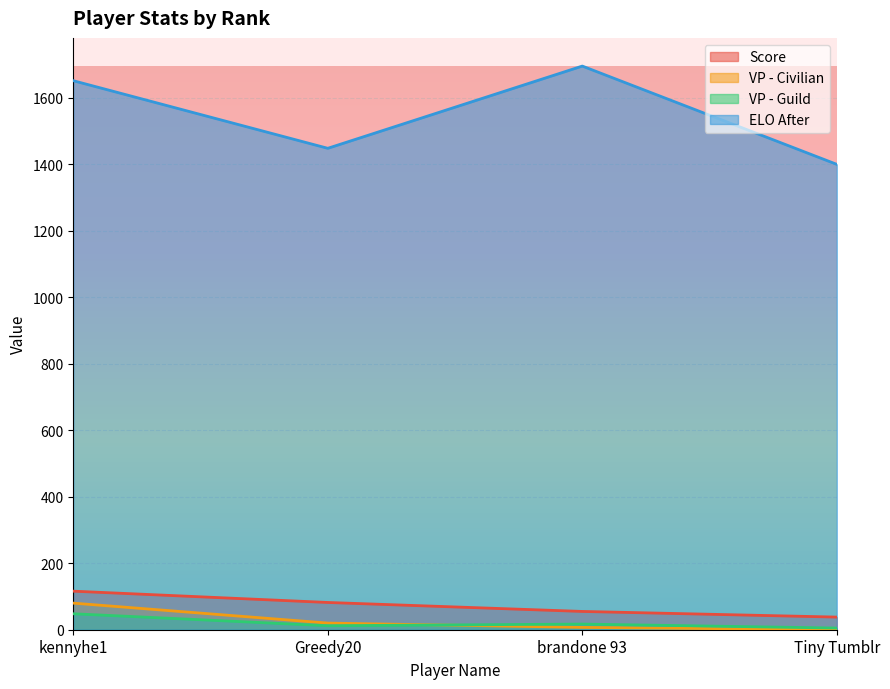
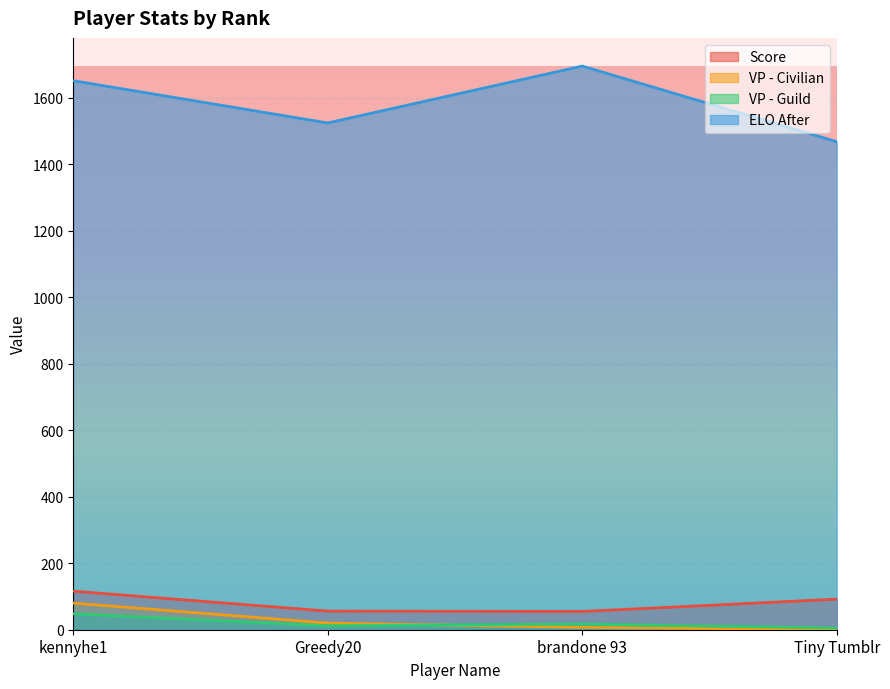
Score, Greedy20: 80 -> 60
ELO After, Greedy20: 1450 -> 1520
Score, Tiny Tumblr: 40 -> 90
ELO After, Tiny Tumblr: 1400 -> 1470
